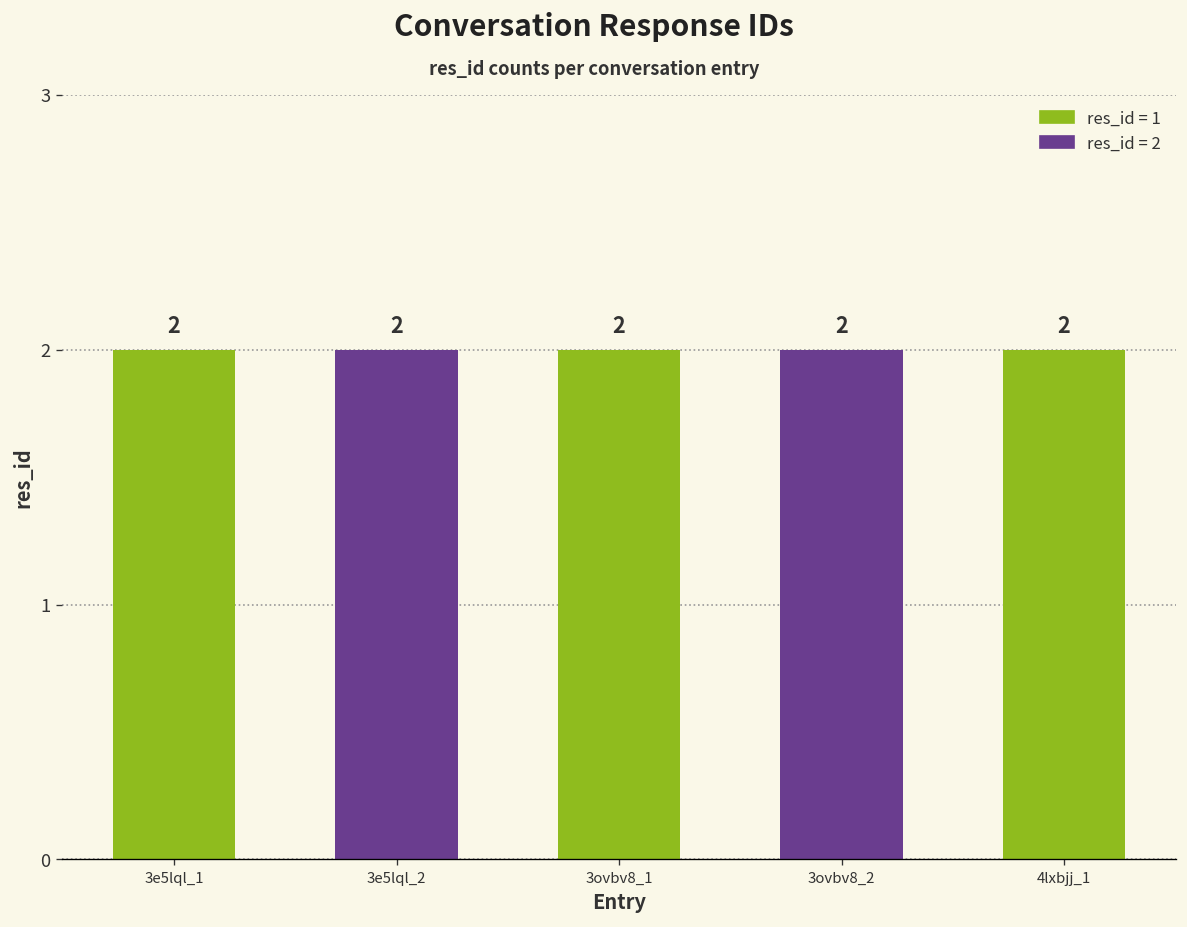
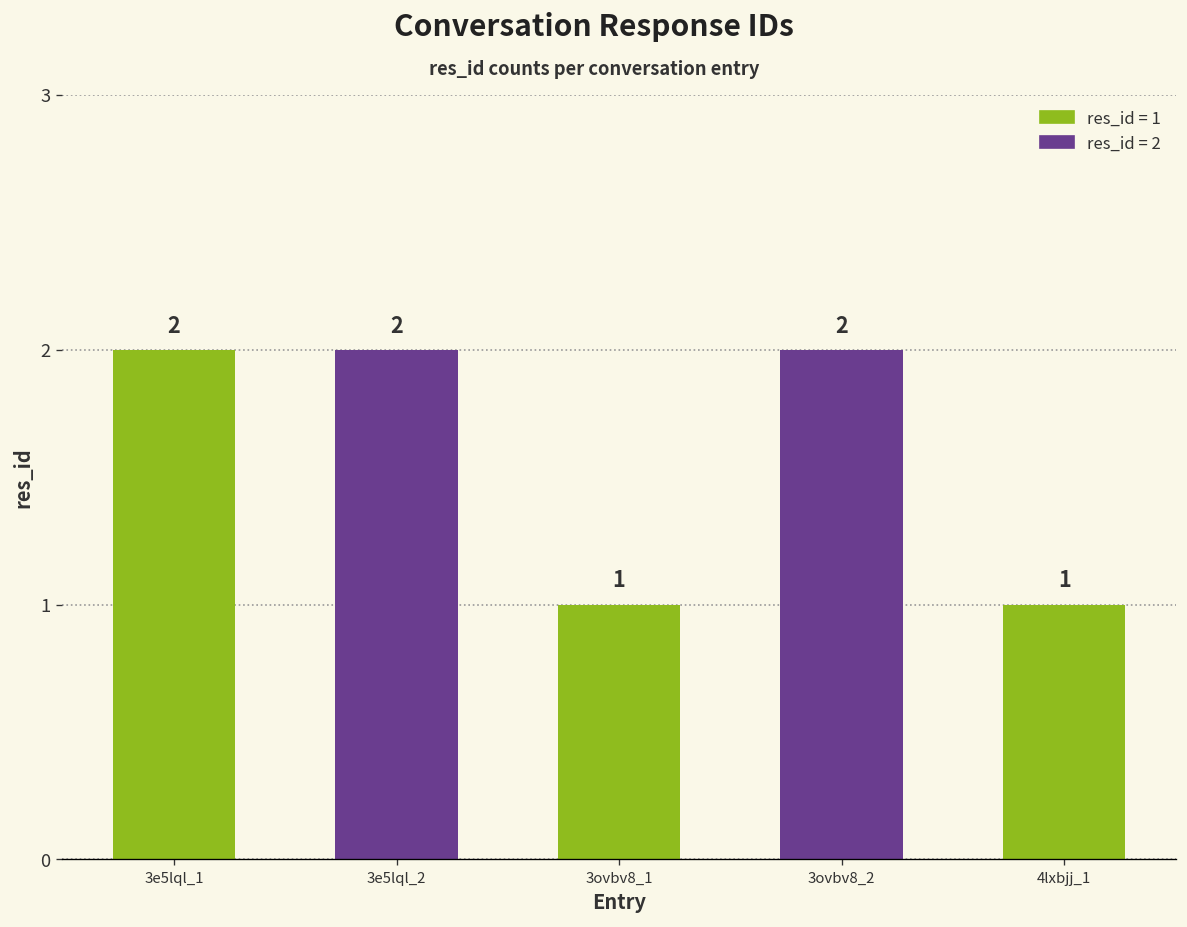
3ovbv8_1: 2 -> 1
4lxbjj_1: 2 -> 1
